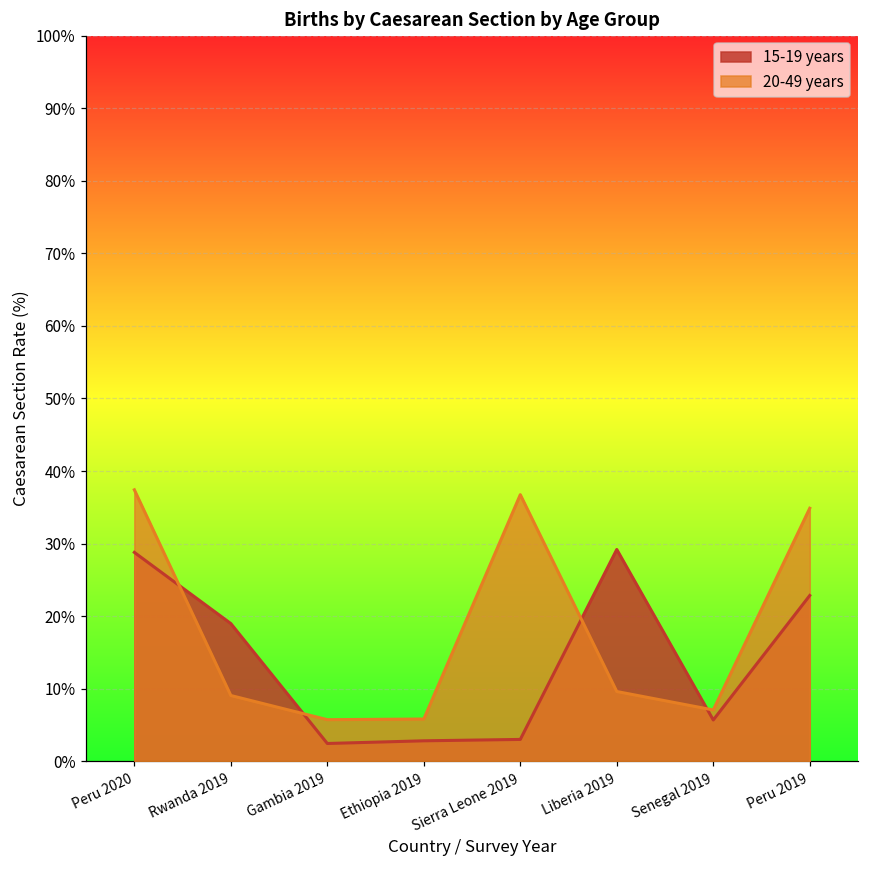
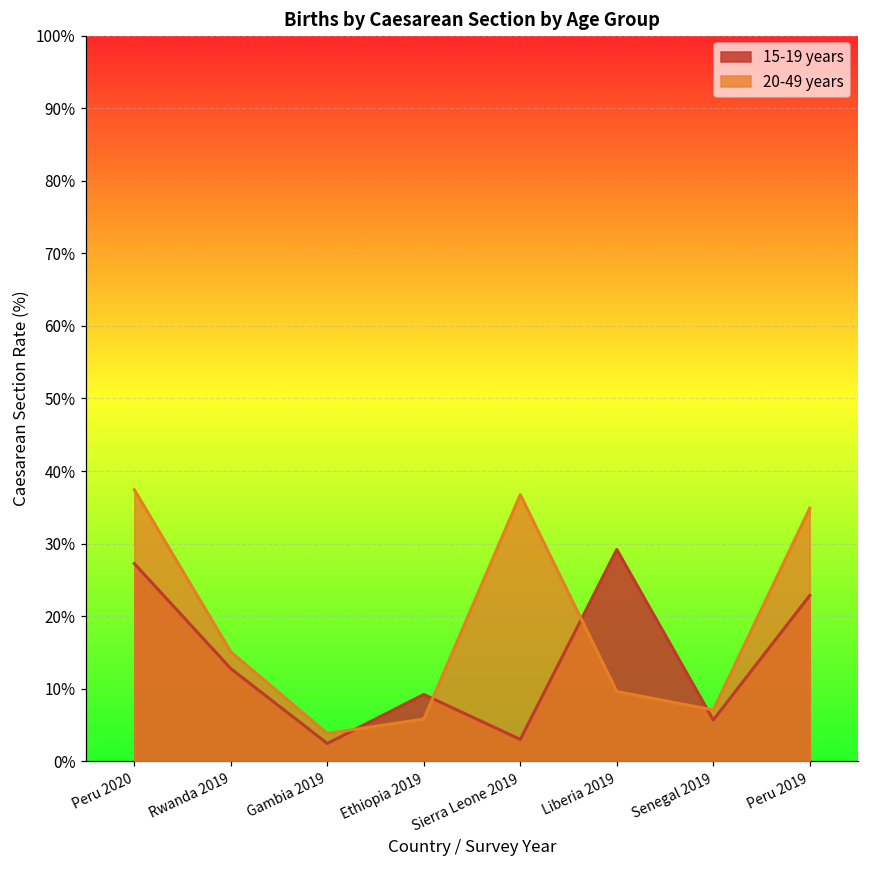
15-19 years, Peru 2020: 29% -> 27%
15-19 years, Rwanda 2019: 19% -> 13%
20-49 years, Rwanda 2019: 9% -> 15%
20-49 years, Gambia 2019: 6% -> 4%
15-19 years, Ethiopia 2019: 3% -> 9%
